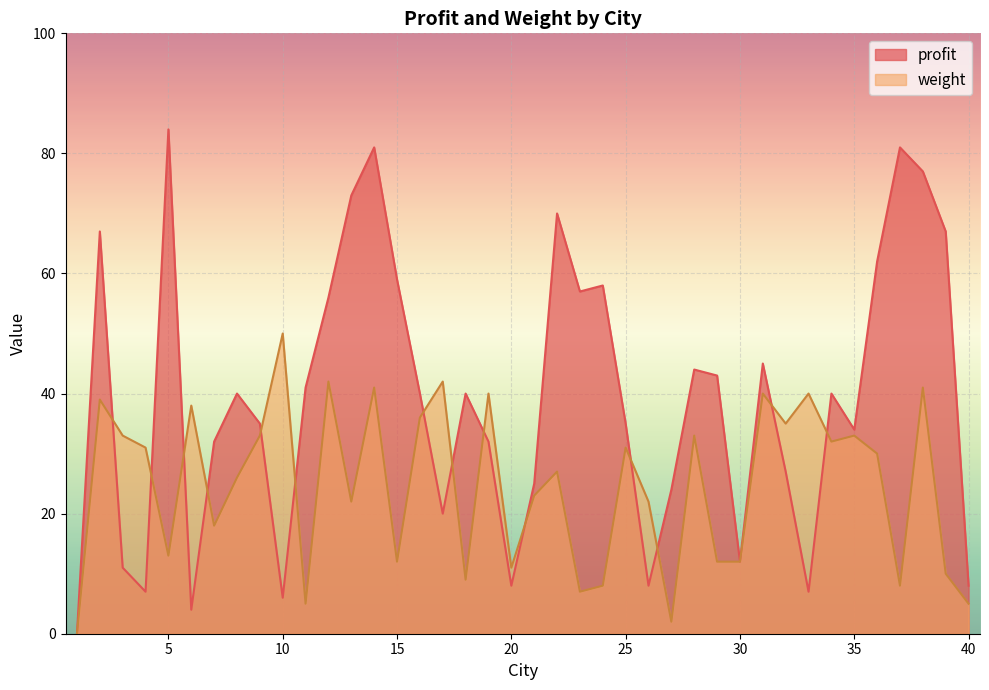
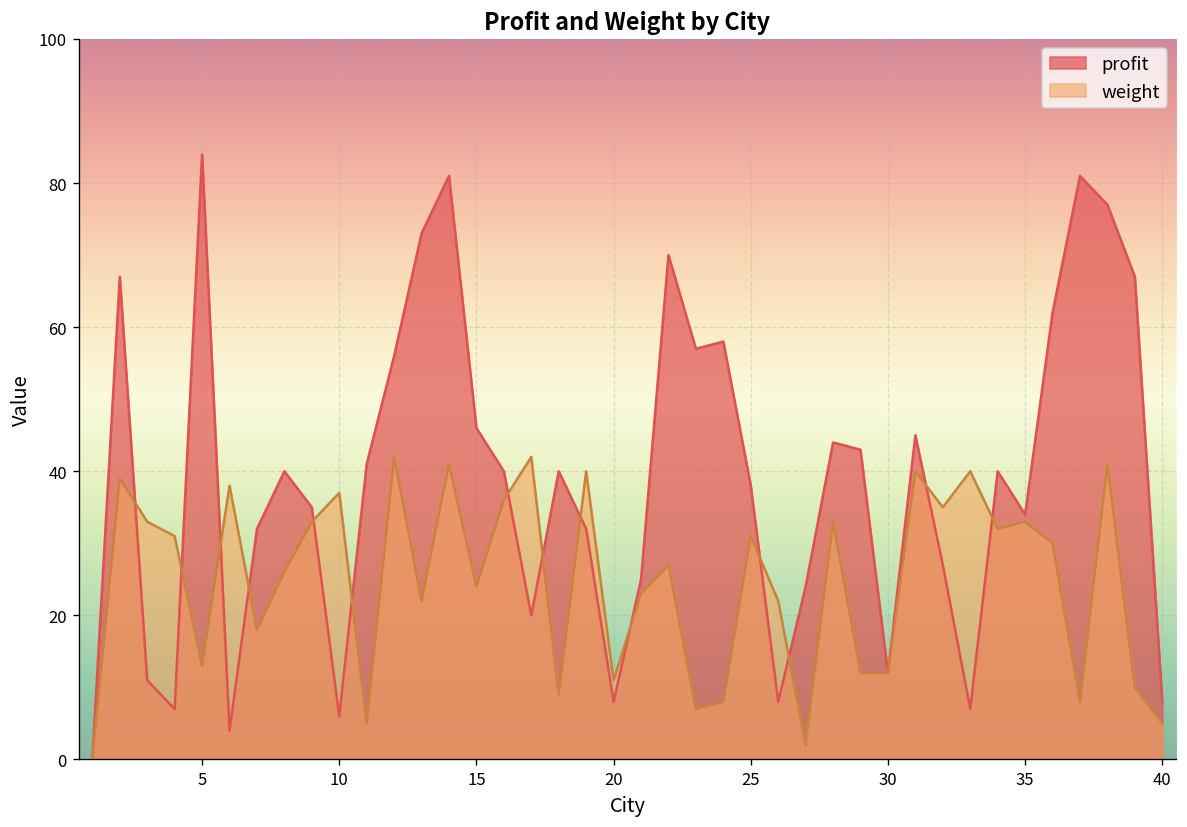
weight, 10: 50 -> 37
profit, 15: 59 -> 46
weight, 15: 12 -> 24
profit, 25: 35 -> 38
